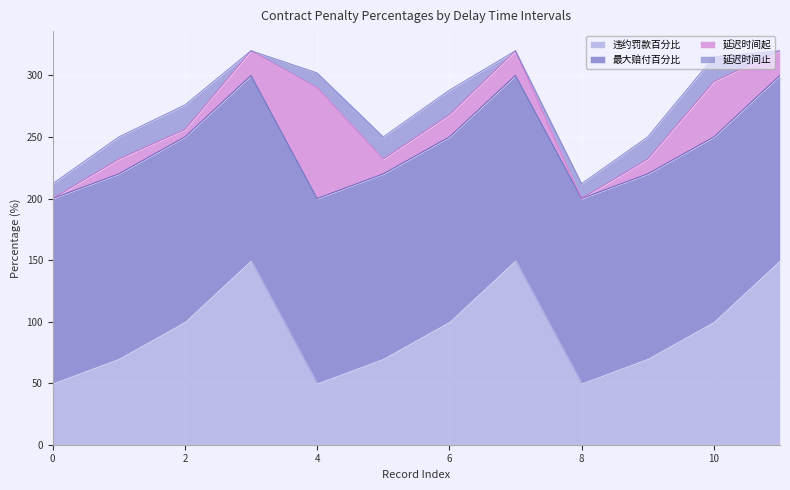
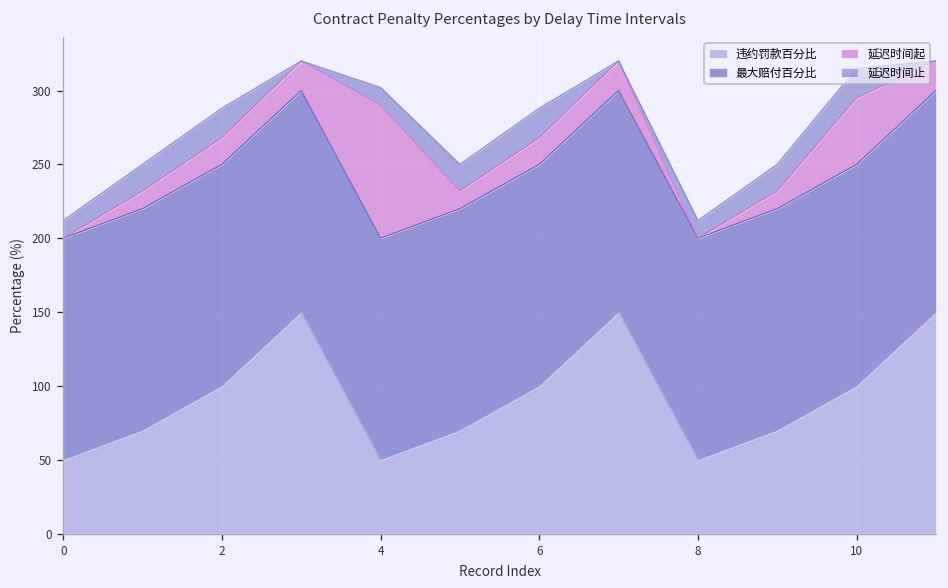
延迟时间起, 2: 6 -> 18
